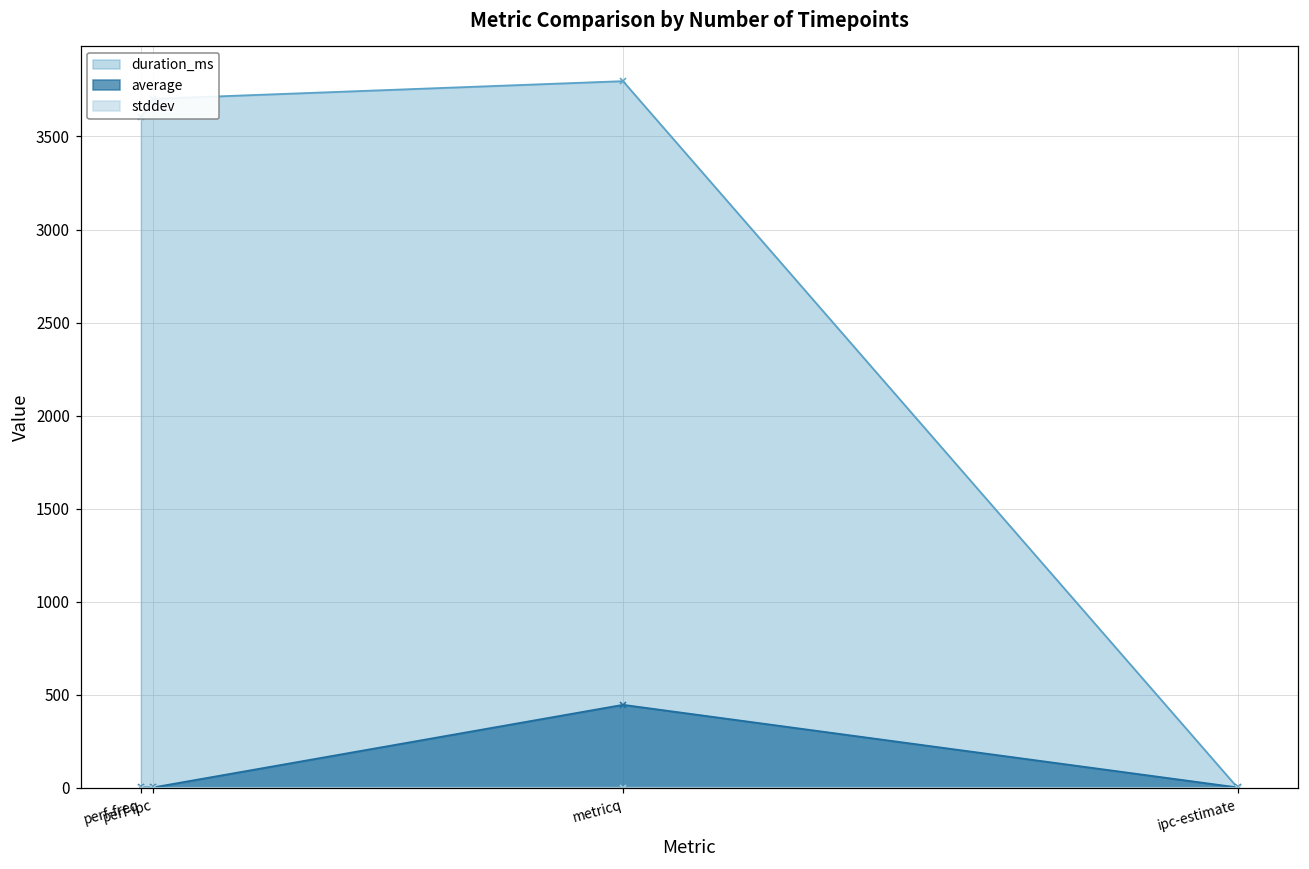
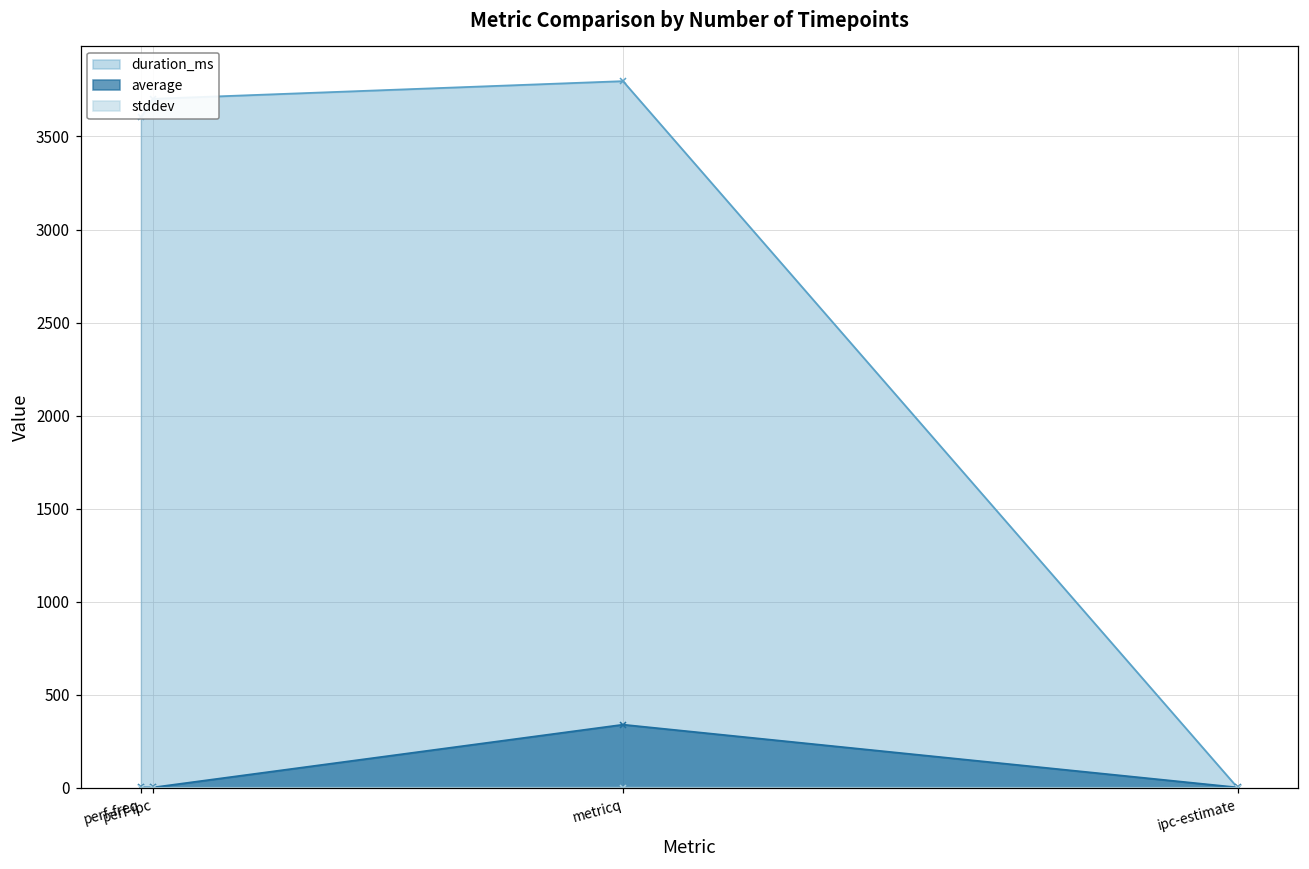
average, metricq: 450 -> 340
